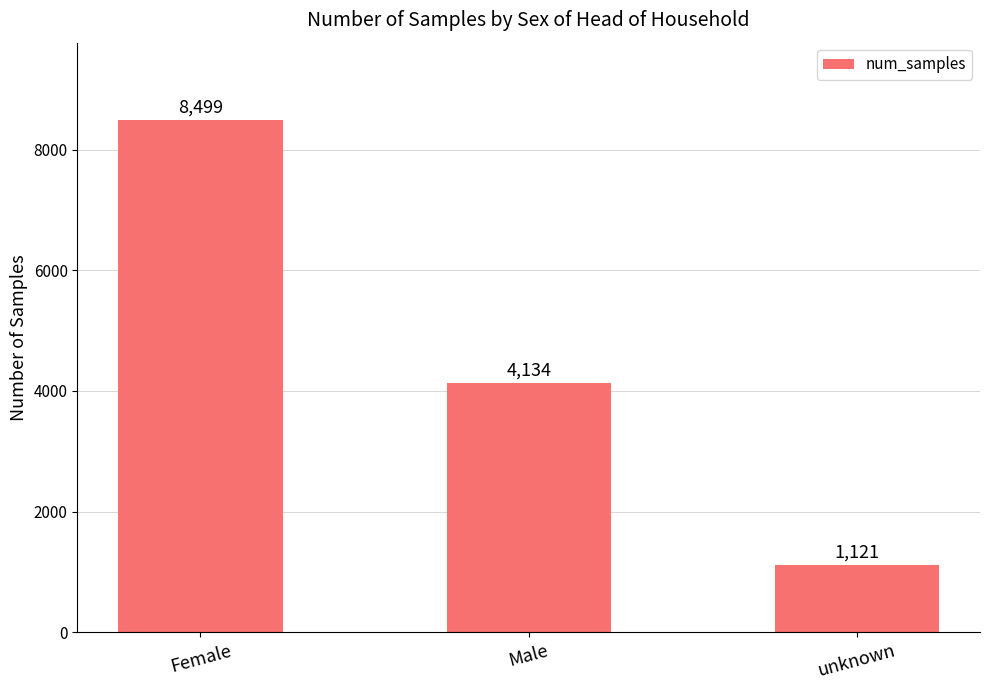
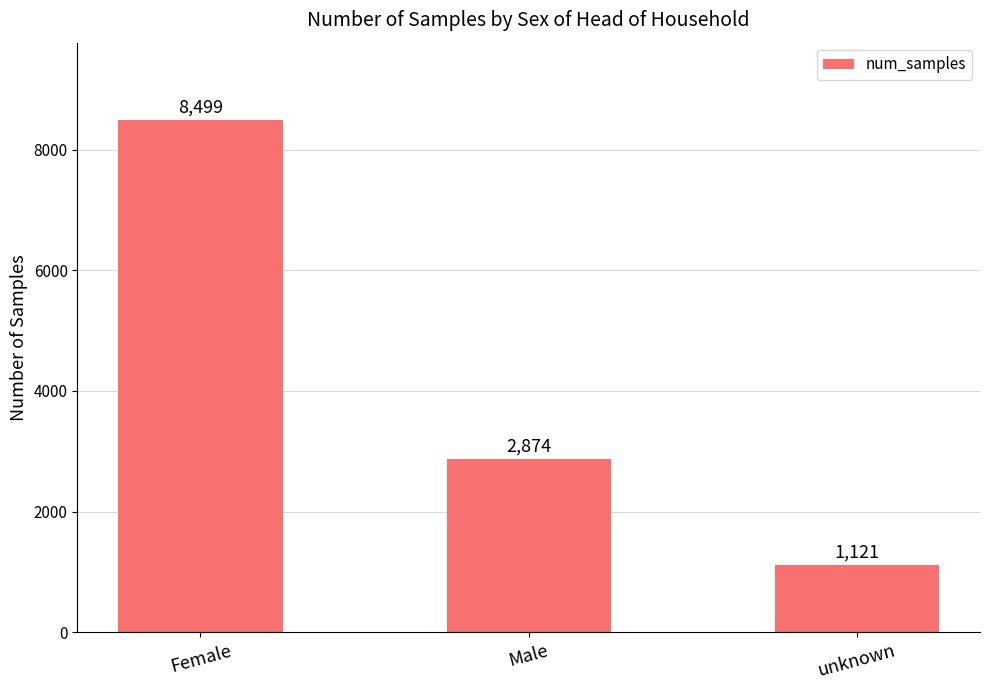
Male: 4,134 -> 2,874
